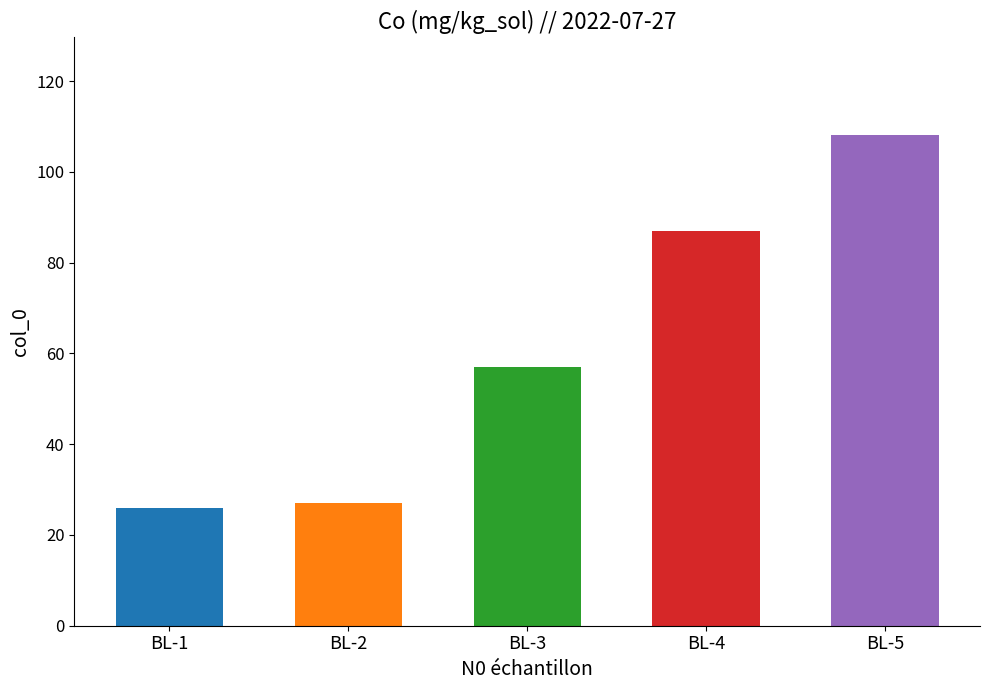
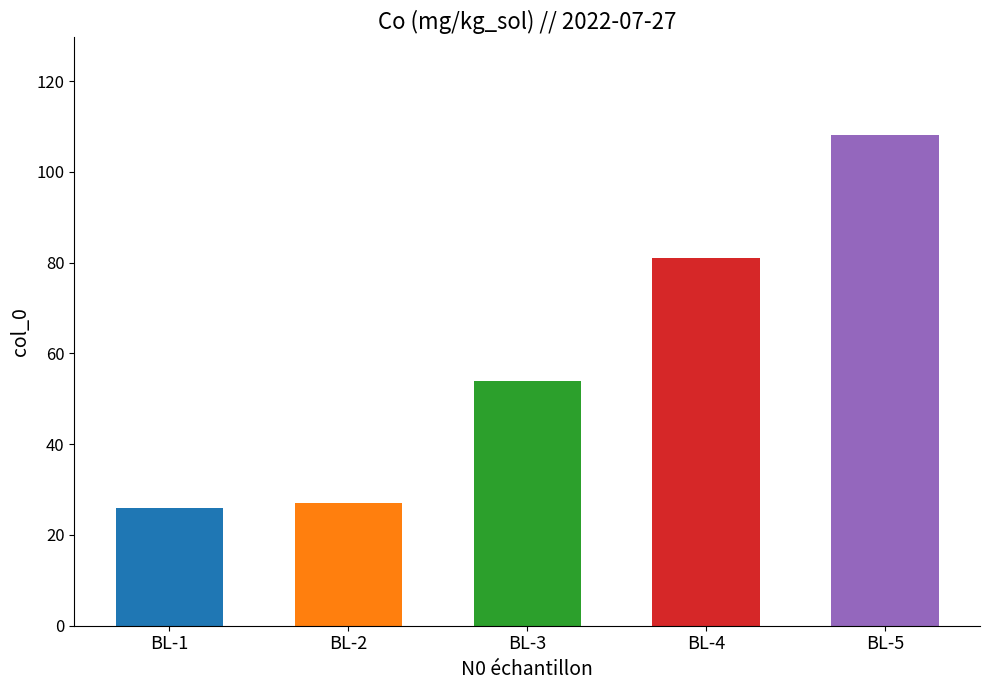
BL-3: 57 -> 54
BL-4: 87 -> 81
